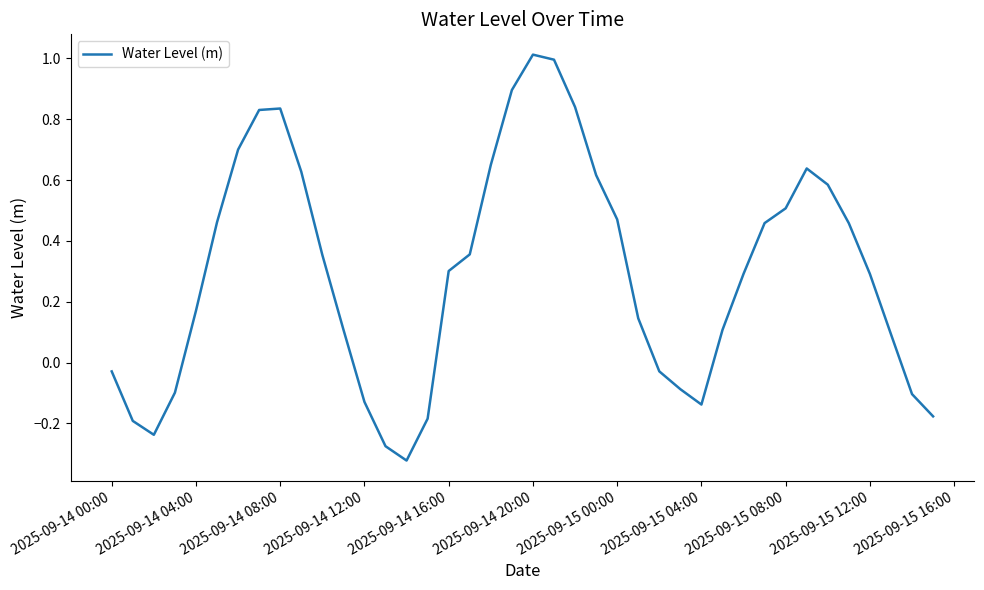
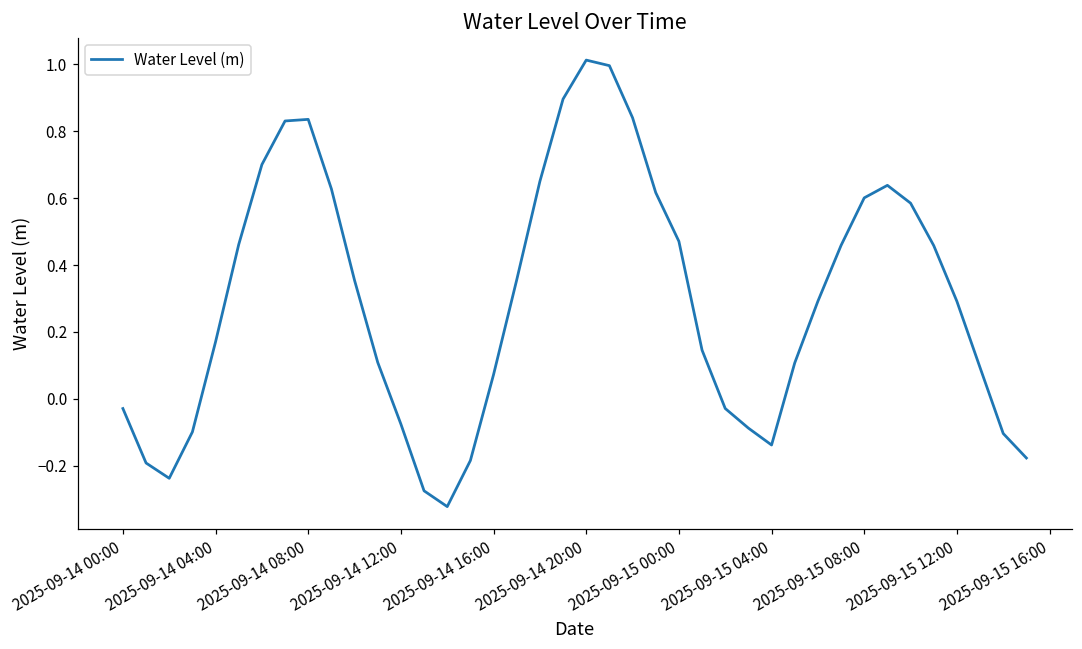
2025-09-14 12:00: -0.13 -> -0.08
2025-09-14 16:00: 0.30 -> 0.07
2025-09-15 08:00: 0.51 -> 0.60
